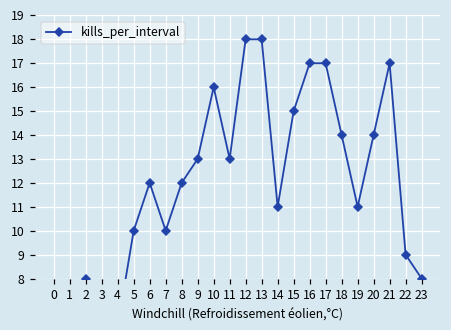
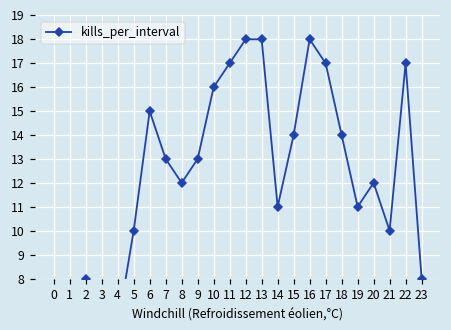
6: 12 -> 15
7: 10 -> 13
11: 13 -> 17
15: 15 -> 14
16: 17 -> 18
20: 14 -> 12
21: 17 -> 10
22: 9 -> 17
